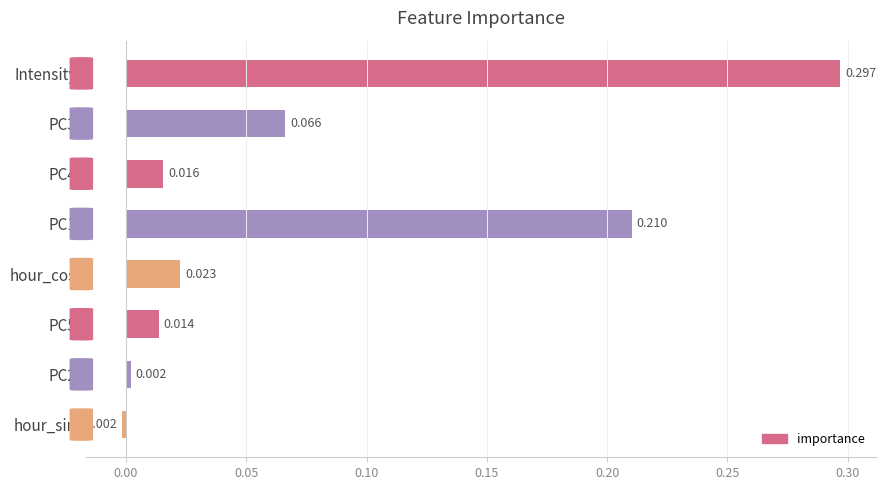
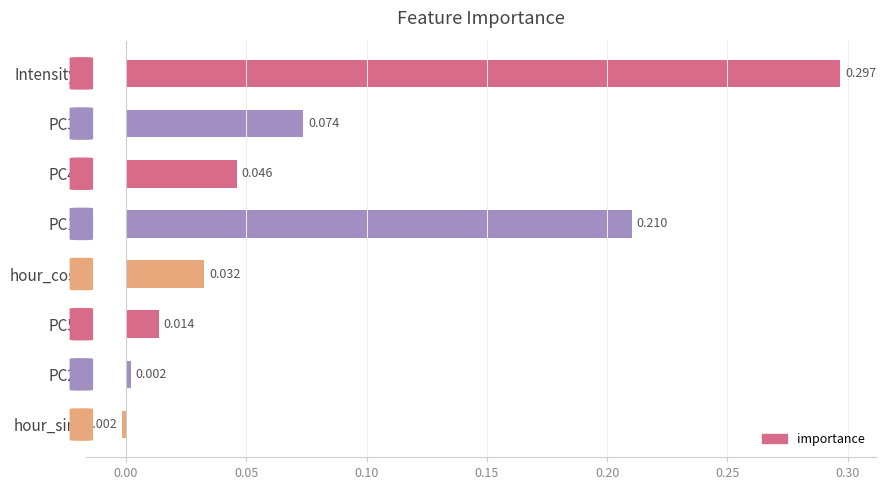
PC3: 0.066 -> 0.074
PC4: 0.016 -> 0.046
hour_cos: 0.023 -> 0.032
